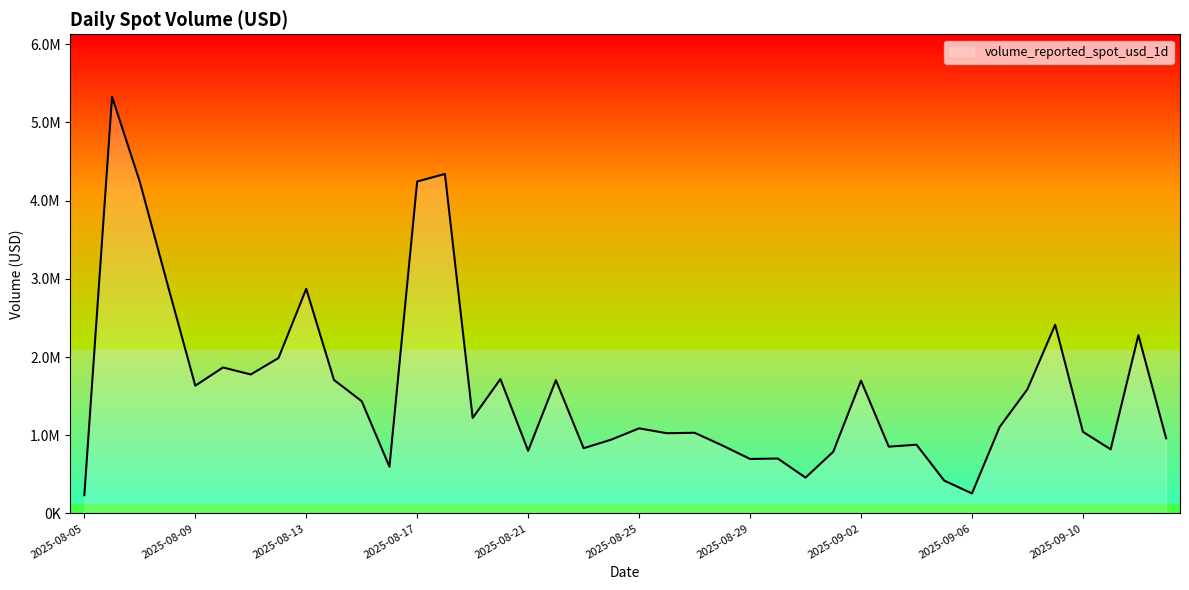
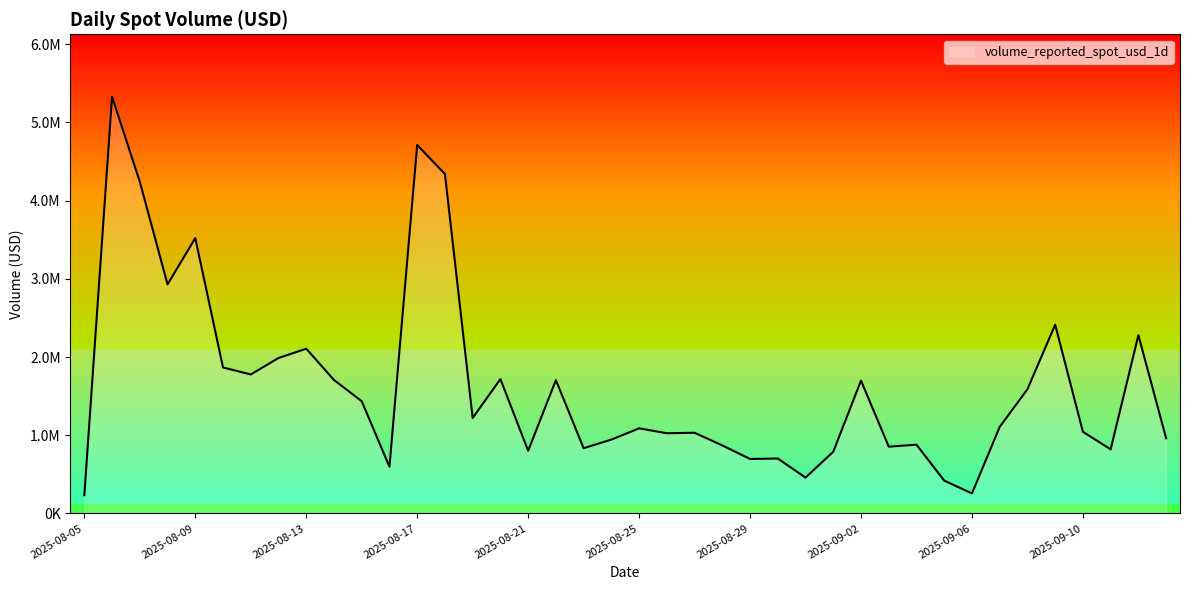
2025-08-09: 1600000 -> 3500000
2025-08-13: 2900000 -> 2100000
2025-08-17: 4200000 -> 4700000
